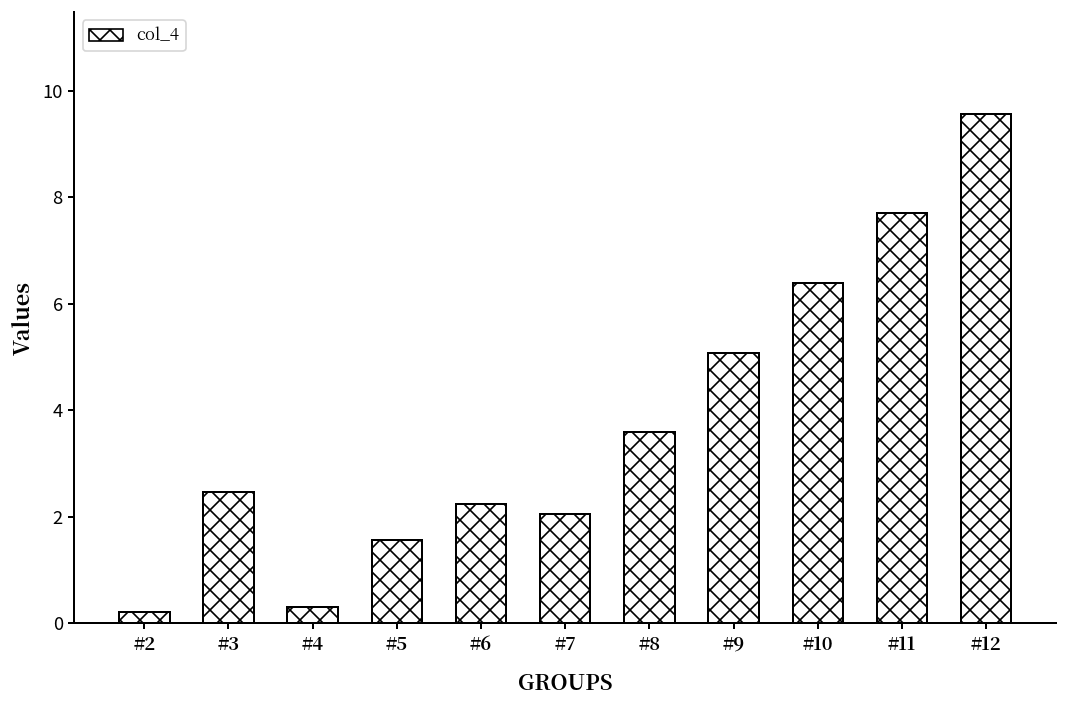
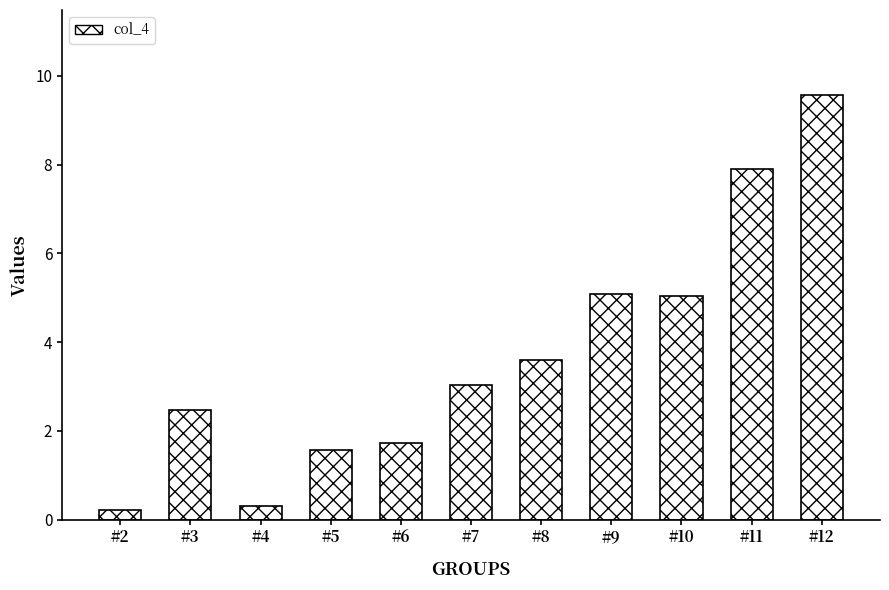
#6: 2.3 -> 1.7
#7: 2.1 -> 3.0
#10: 6.4 -> 5.0
#11: 7.7 -> 7.9
